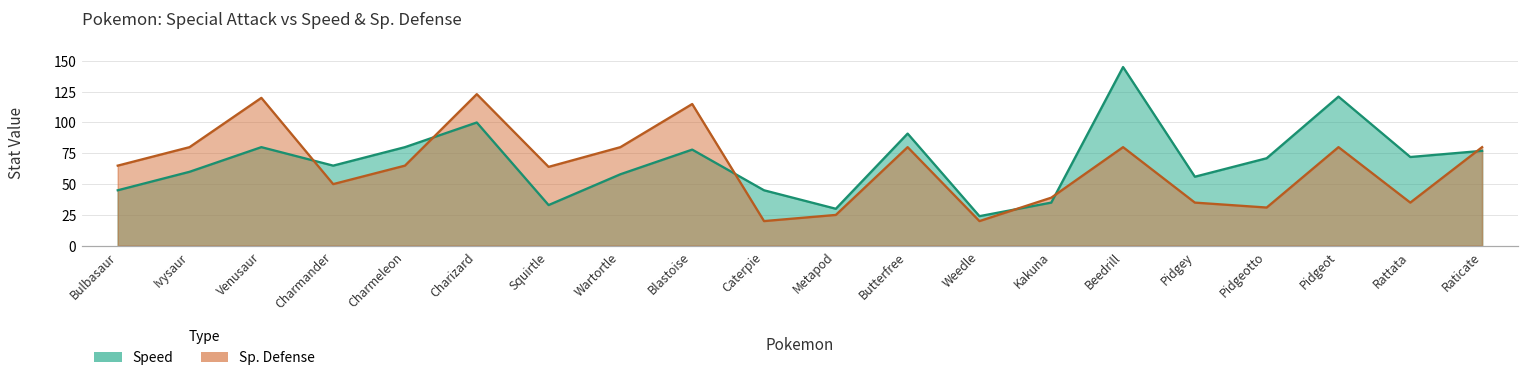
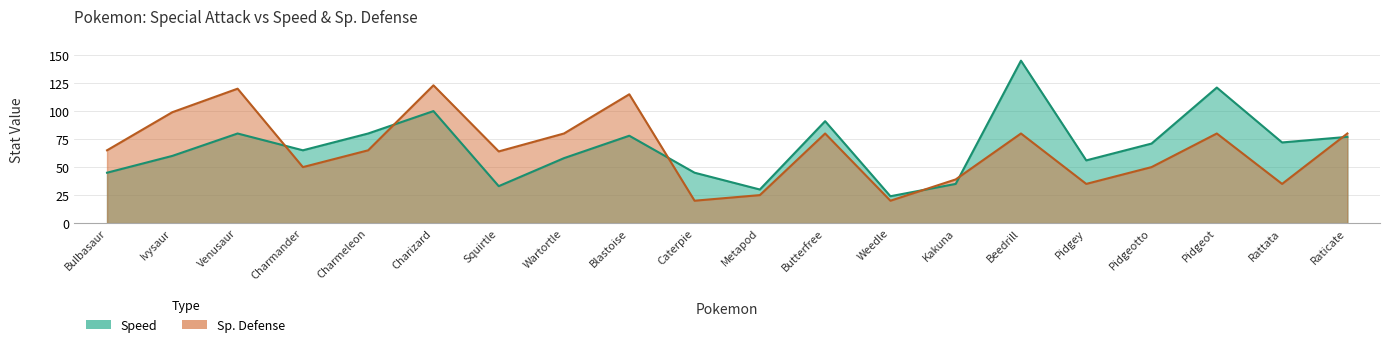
Sp. Defense, Ivysaur: 80 -> 99
Sp. Defense, Pidgeotto: 31 -> 50
